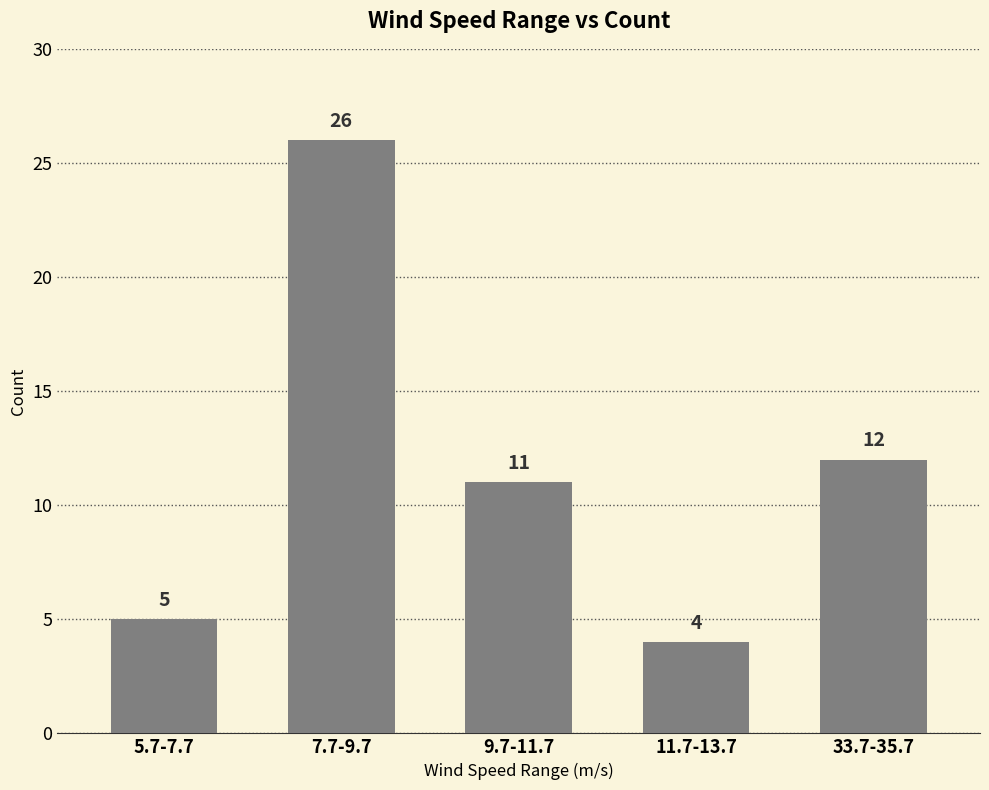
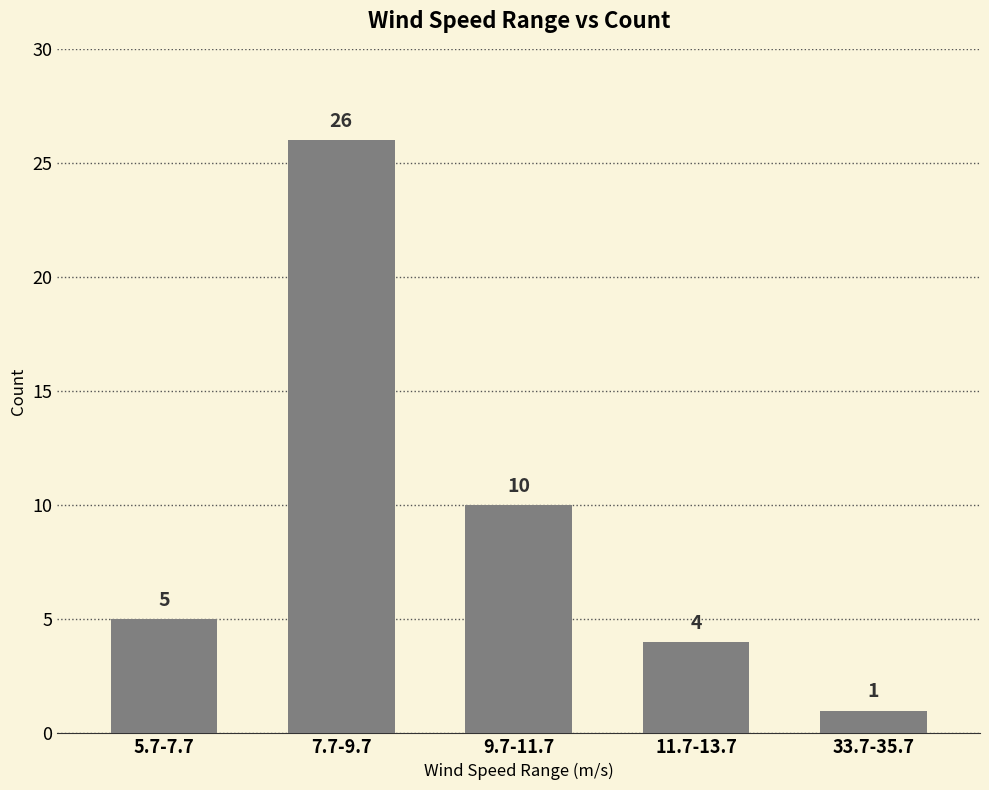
9.7-11.7: 11 -> 10
33.7-35.7: 12 -> 1
